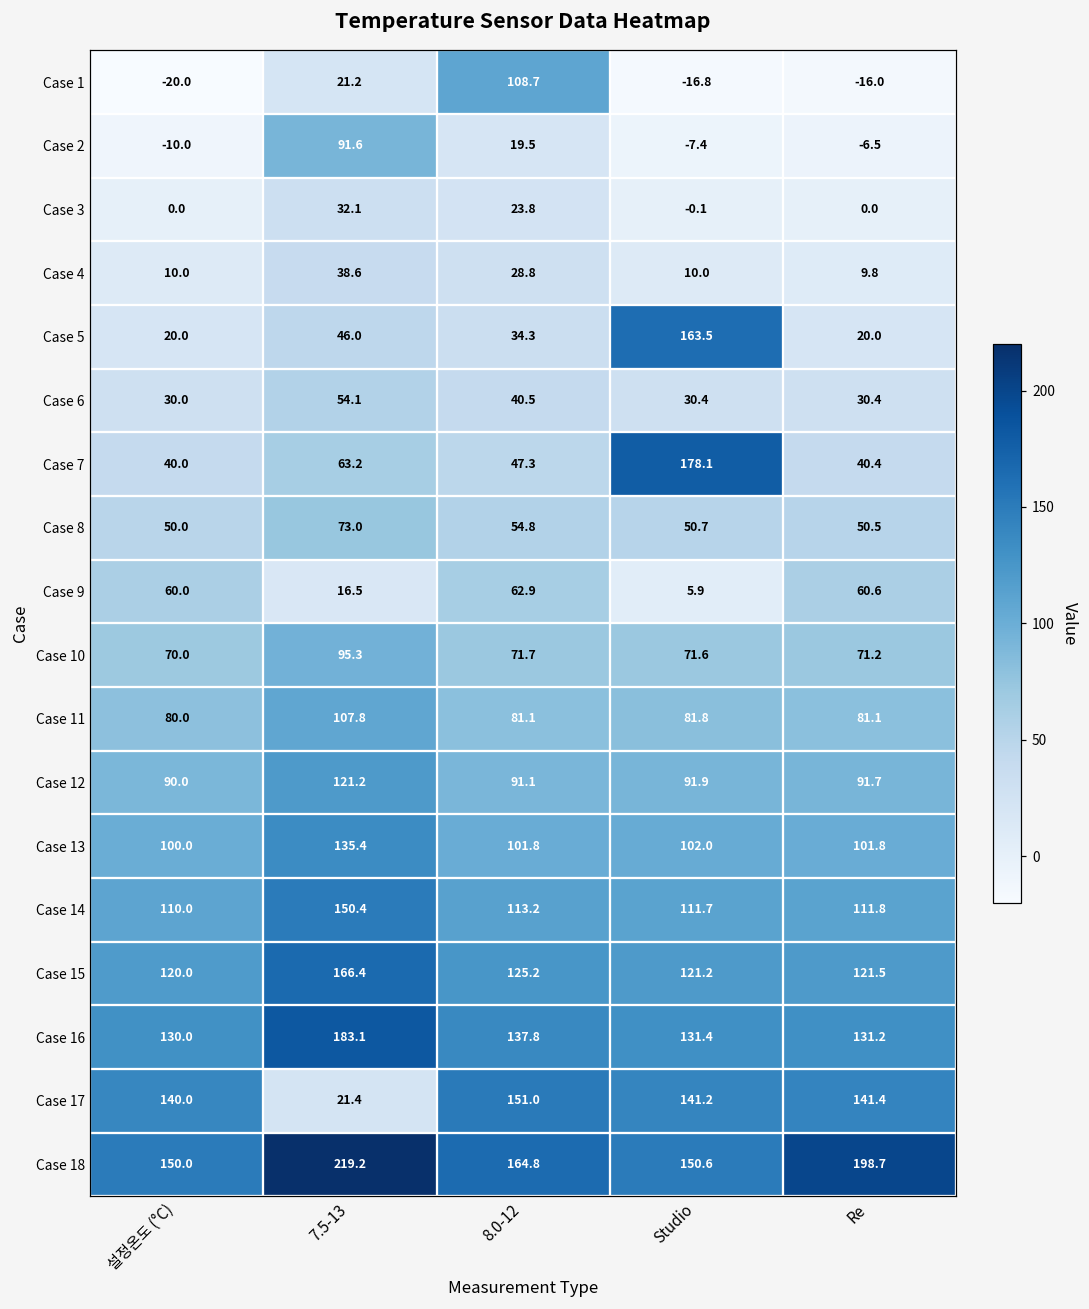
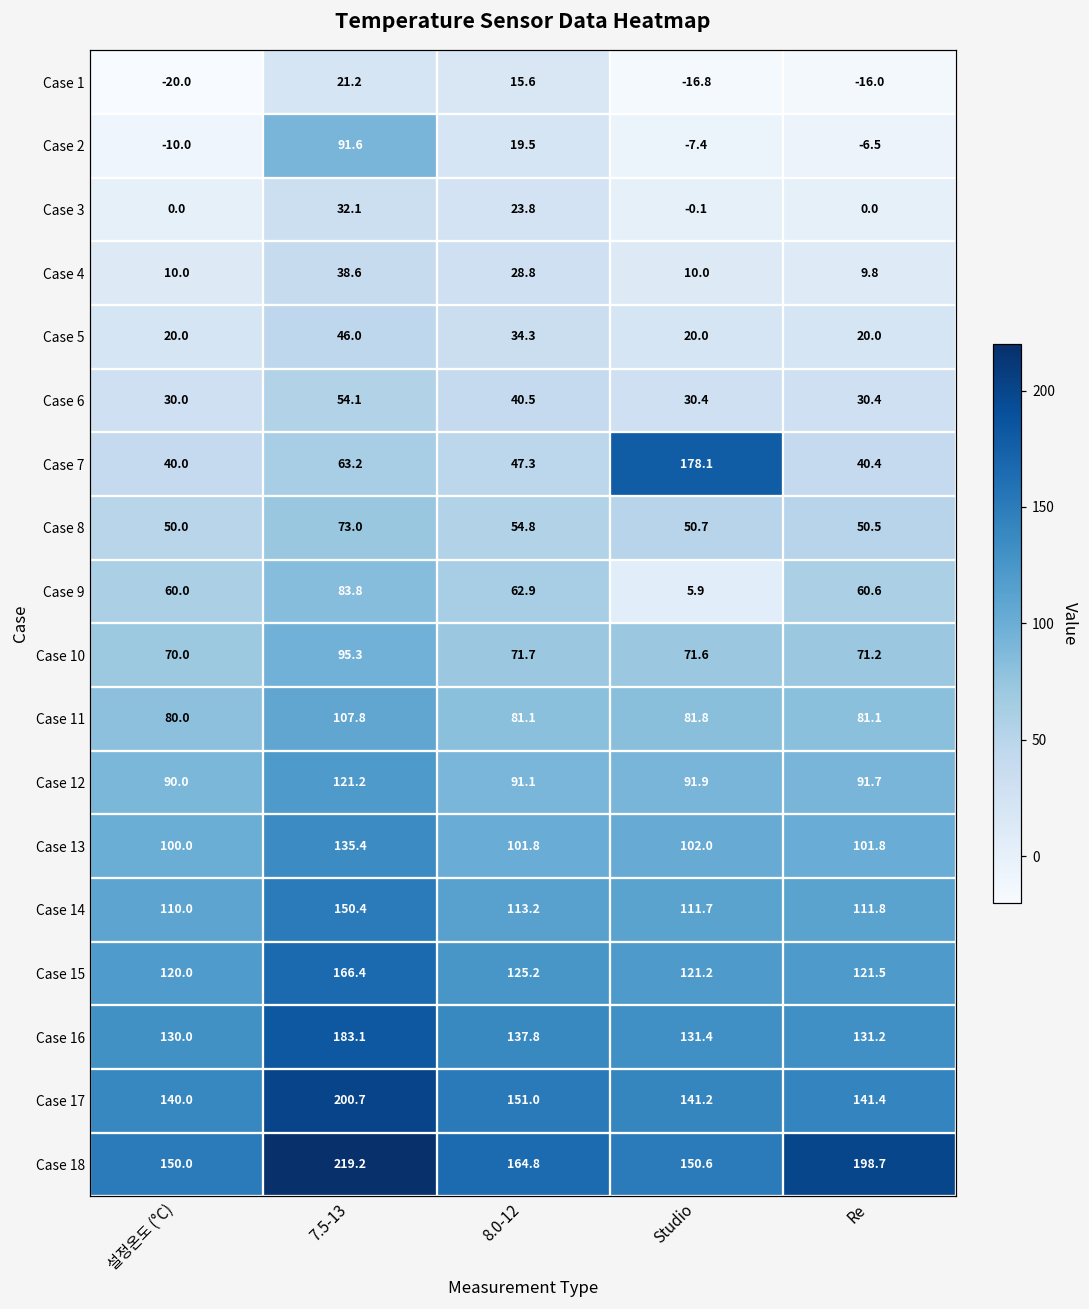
Case 1, 8.0-12: 108.7 -> 15.6
Case 5, Studio: 163.5 -> 20.0
Case 9, 7.5-13: 16.5 -> 83.8
Case 17, 7.5-13: 21.4 -> 200.7
